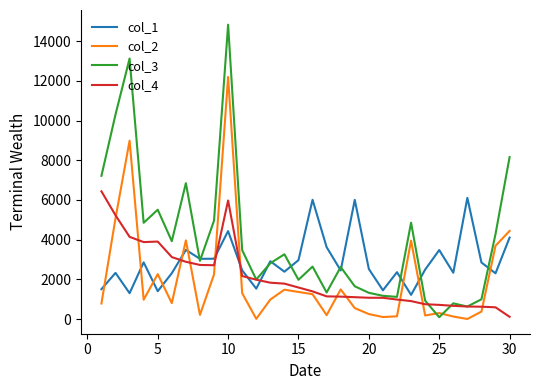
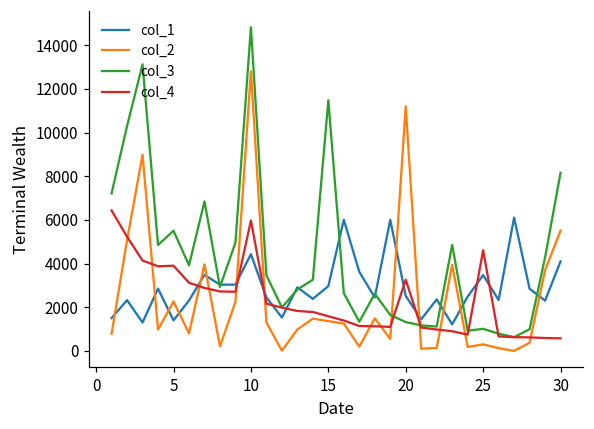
col_2, 10: 12200 -> 12800
col_3, 15: 2000 -> 11500
col_2, 20: 200 -> 11200
col_4, 20: 1100 -> 3300
col_3, 25: 100 -> 1000
col_4, 25: 700 -> 4600
col_2, 30: 4400 -> 5500
col_4, 30: 100 -> 600
